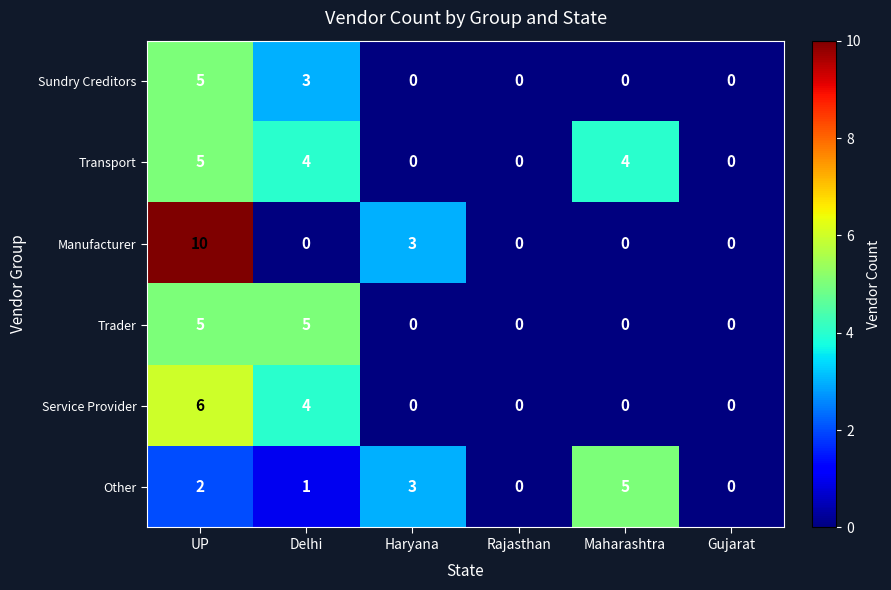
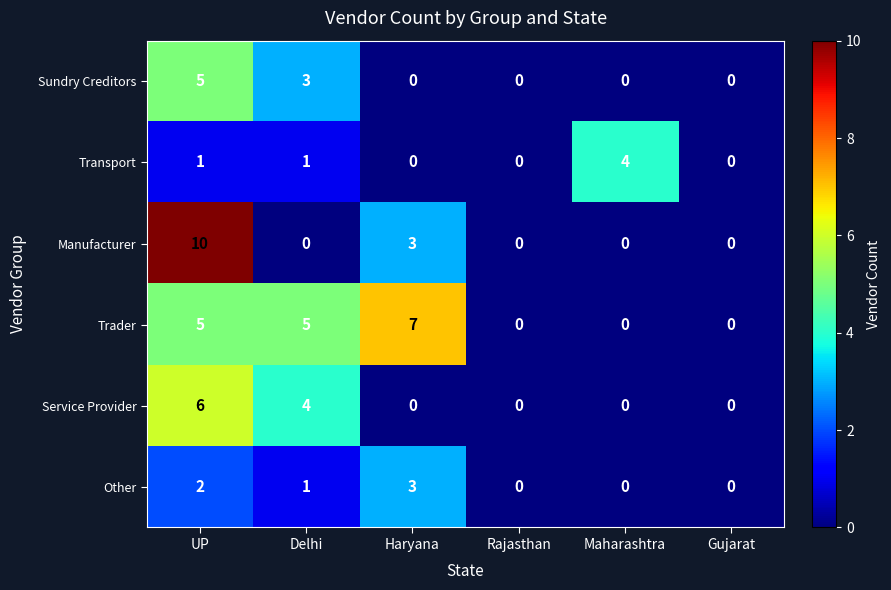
Transport, UP: 5 -> 1
Transport, Delhi: 4 -> 1
Trader, Haryana: 0 -> 7
Other, Maharashtra: 5 -> 0
